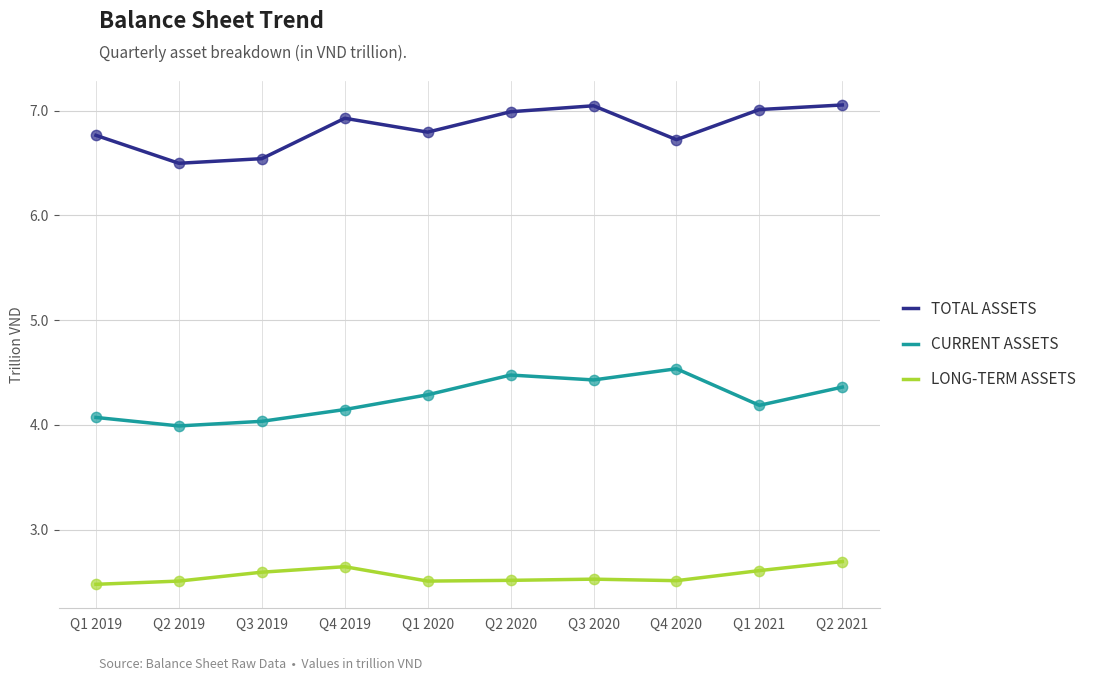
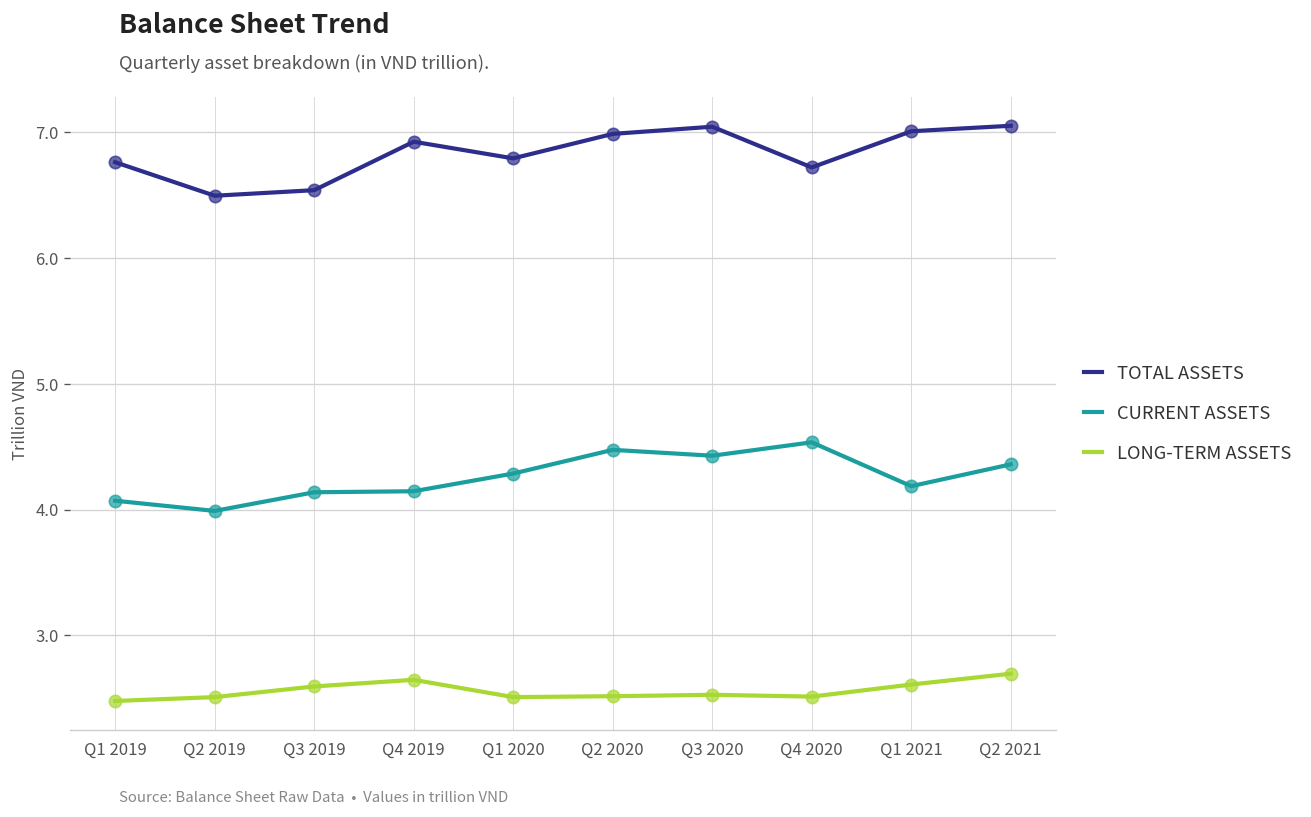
CURRENT ASSETS, Q3 2019: 4.03 -> 4.14
